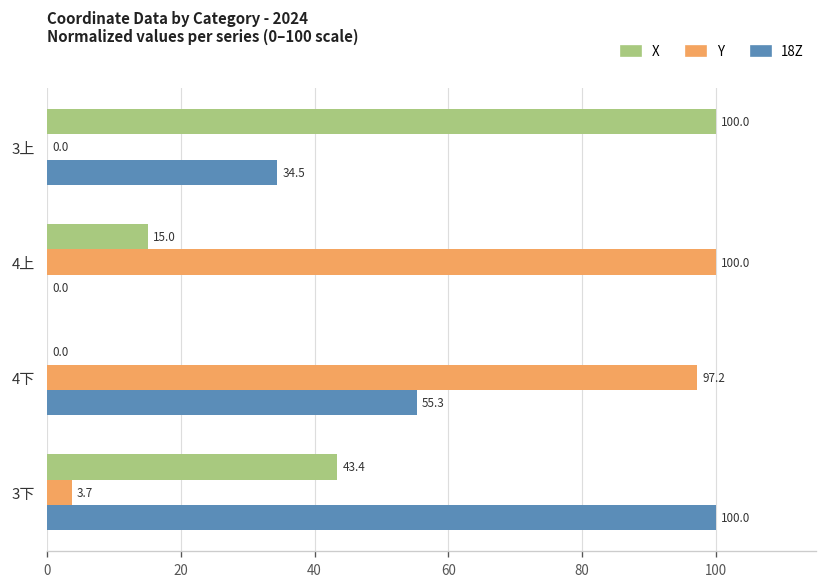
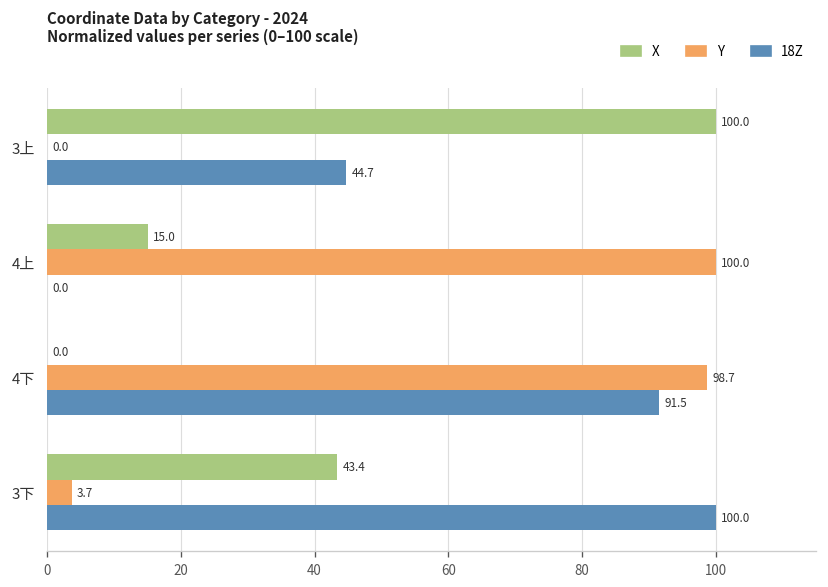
18Z, 3上: 34.5 -> 44.7
Y, 4下: 97.2 -> 98.7
18Z, 4下: 55.3 -> 91.5
